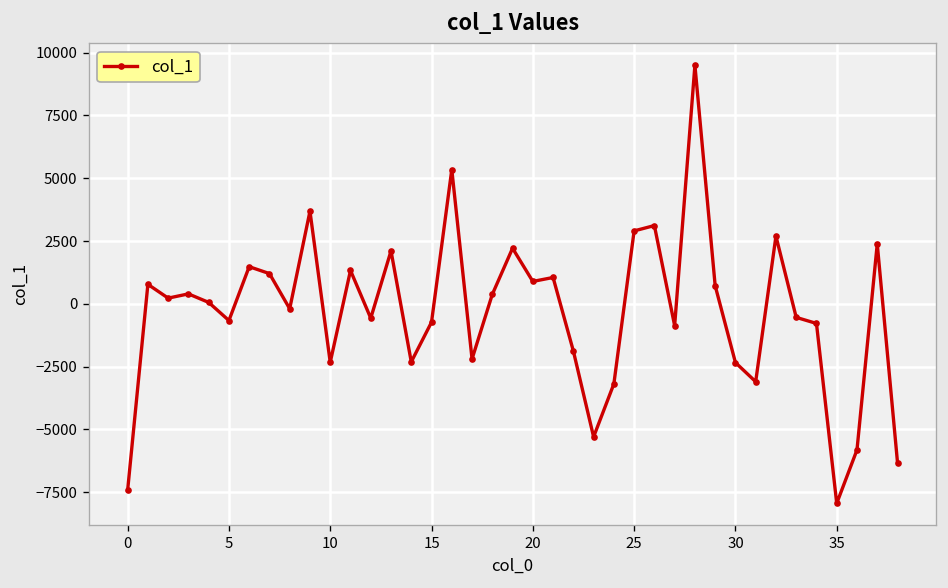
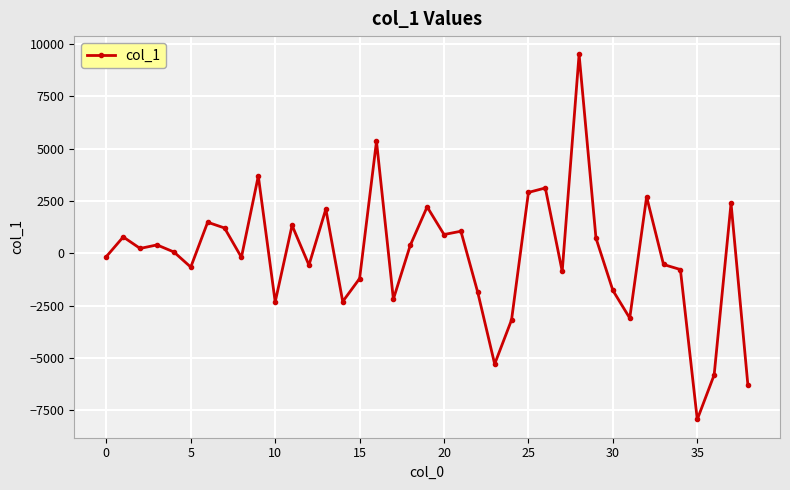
0: -7400 -> -200
15: -700 -> -1200
30: -2300 -> -1800
